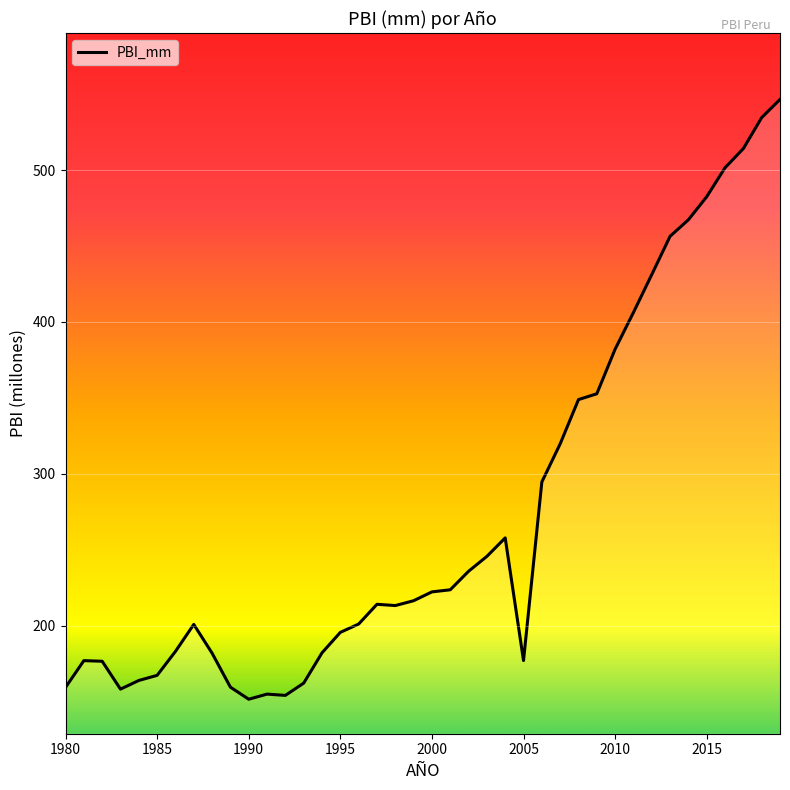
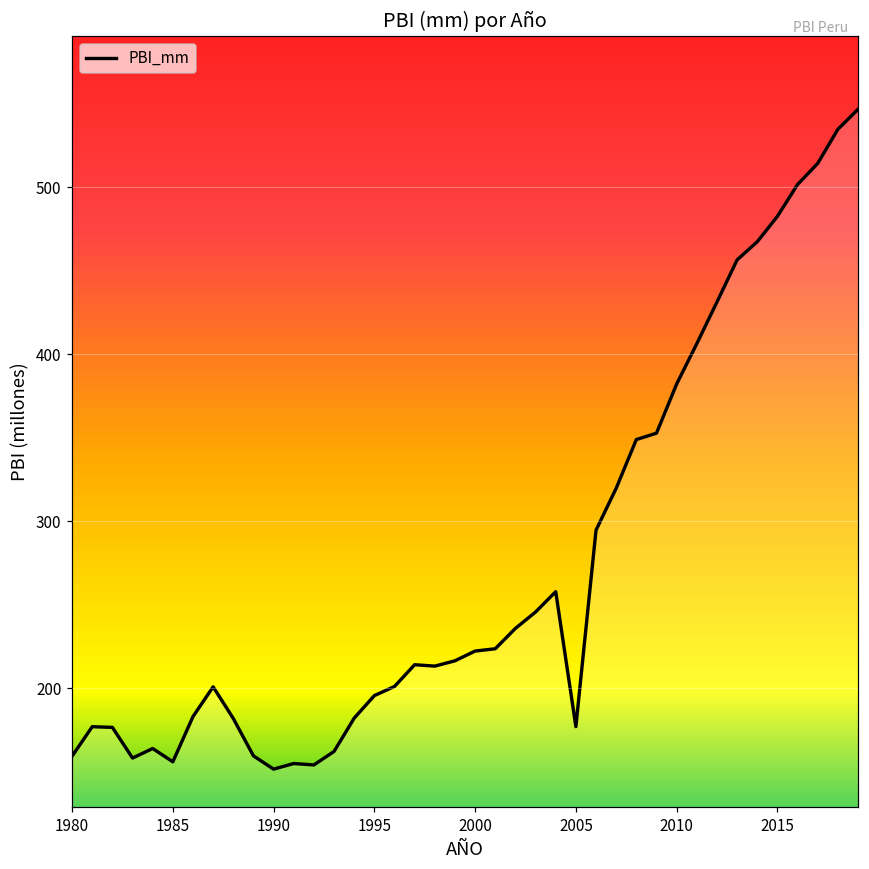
1985: 167 -> 156
